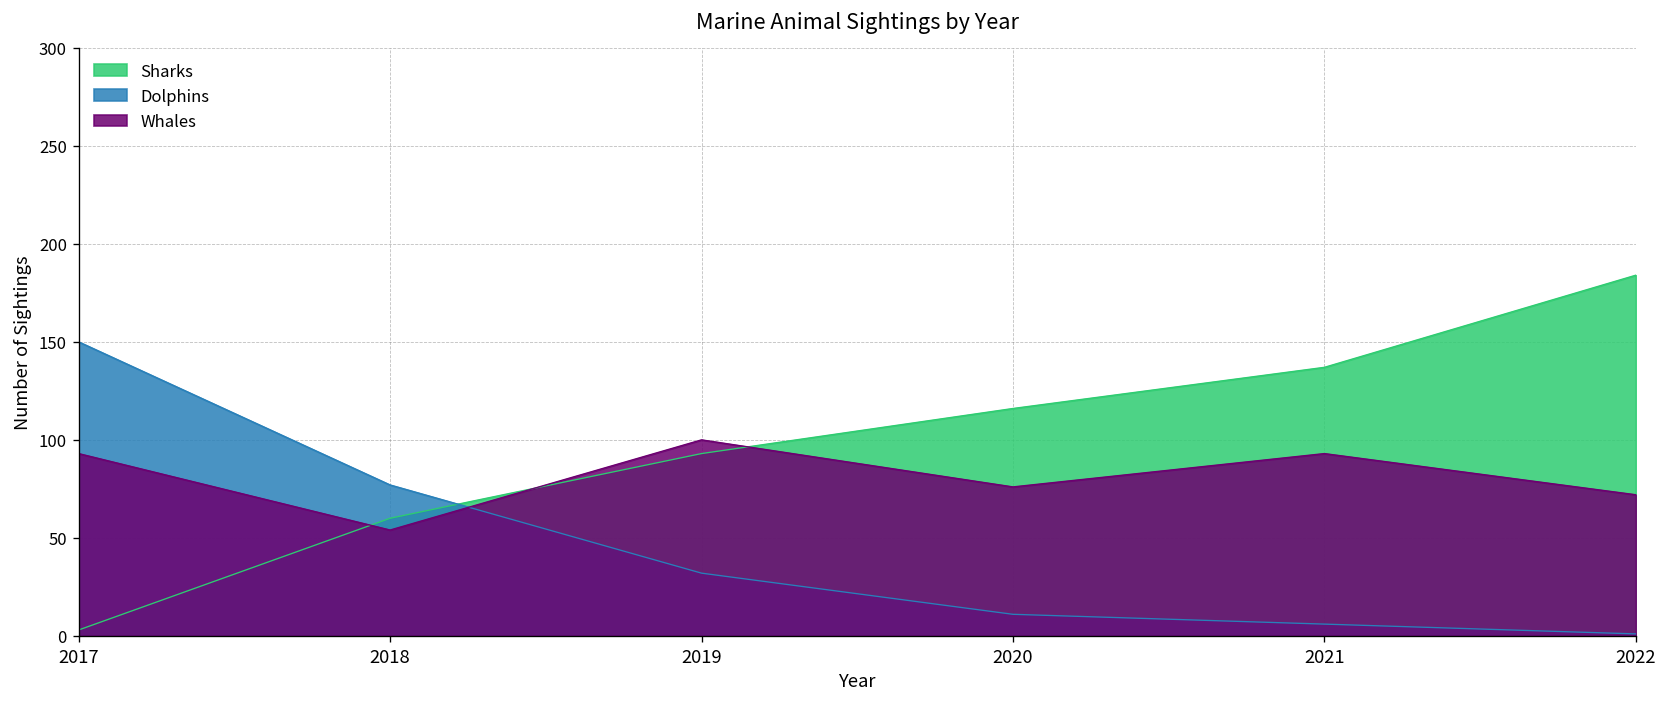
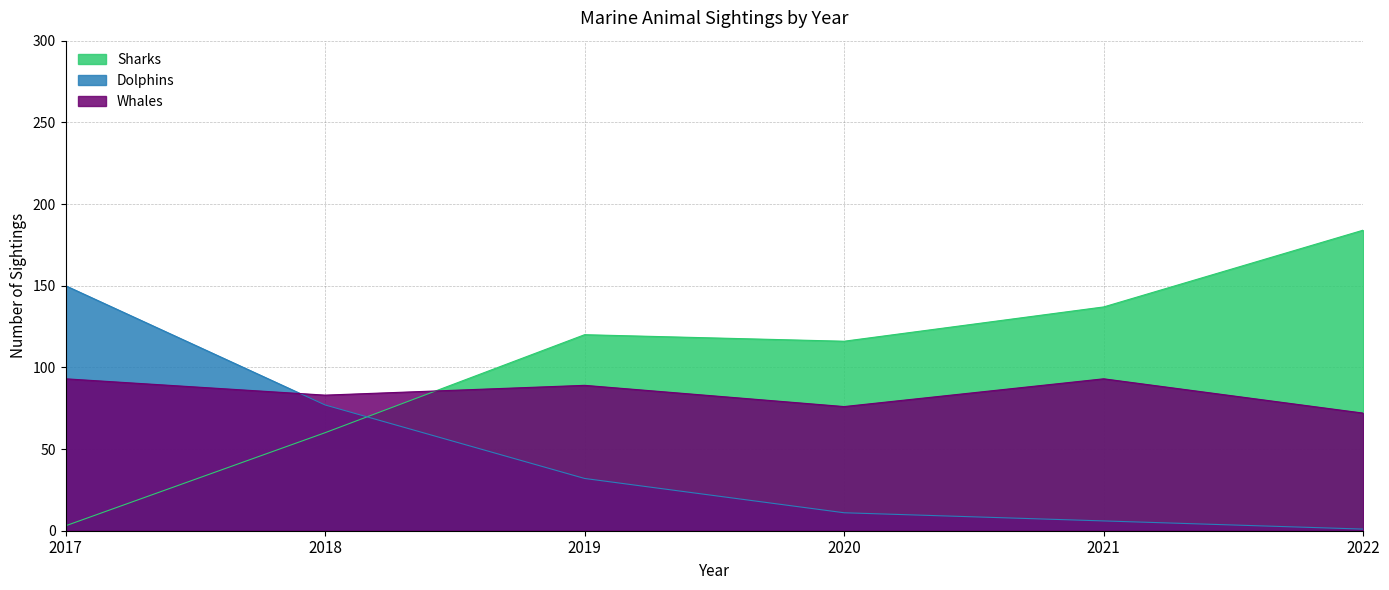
Whales, 2018: 54 -> 83
Sharks, 2019: 93 -> 120
Whales, 2019: 100 -> 89
